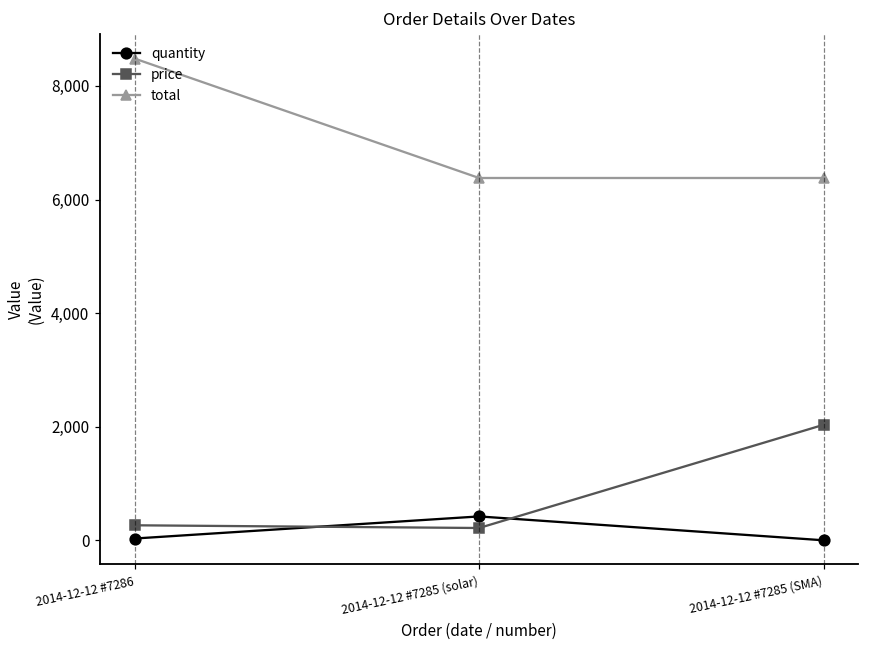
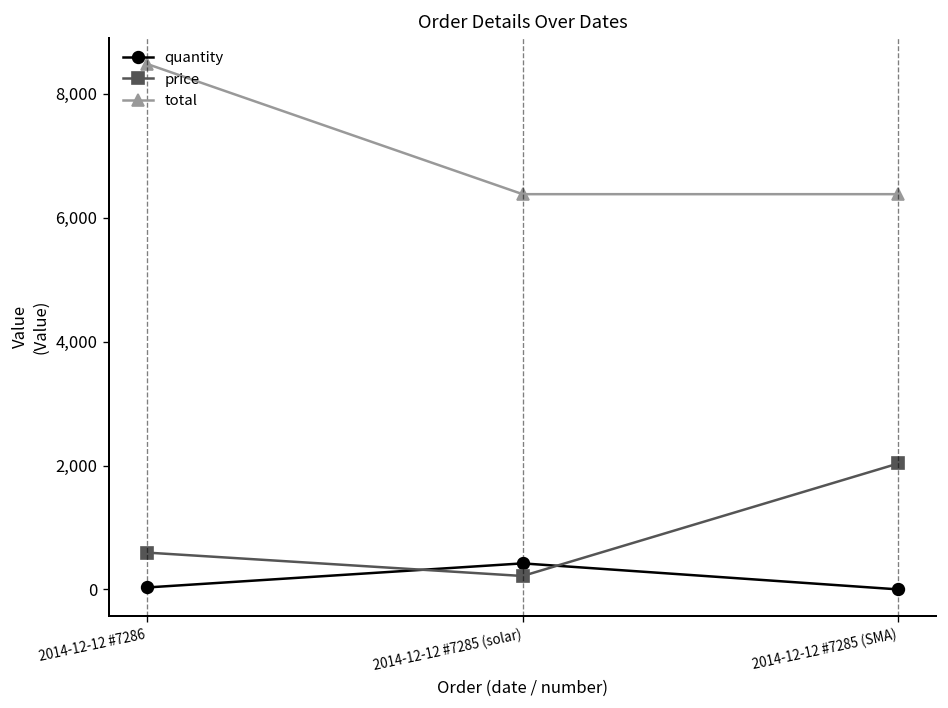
price, 2014-12-12 #7286: 300 -> 600
